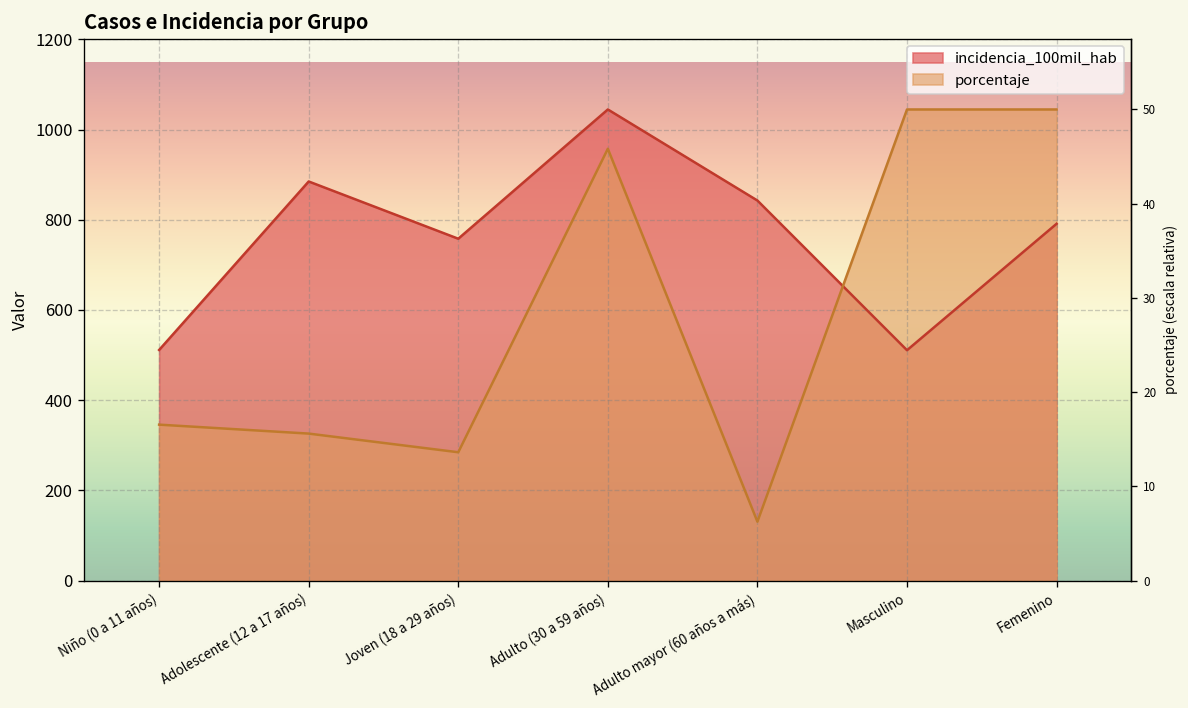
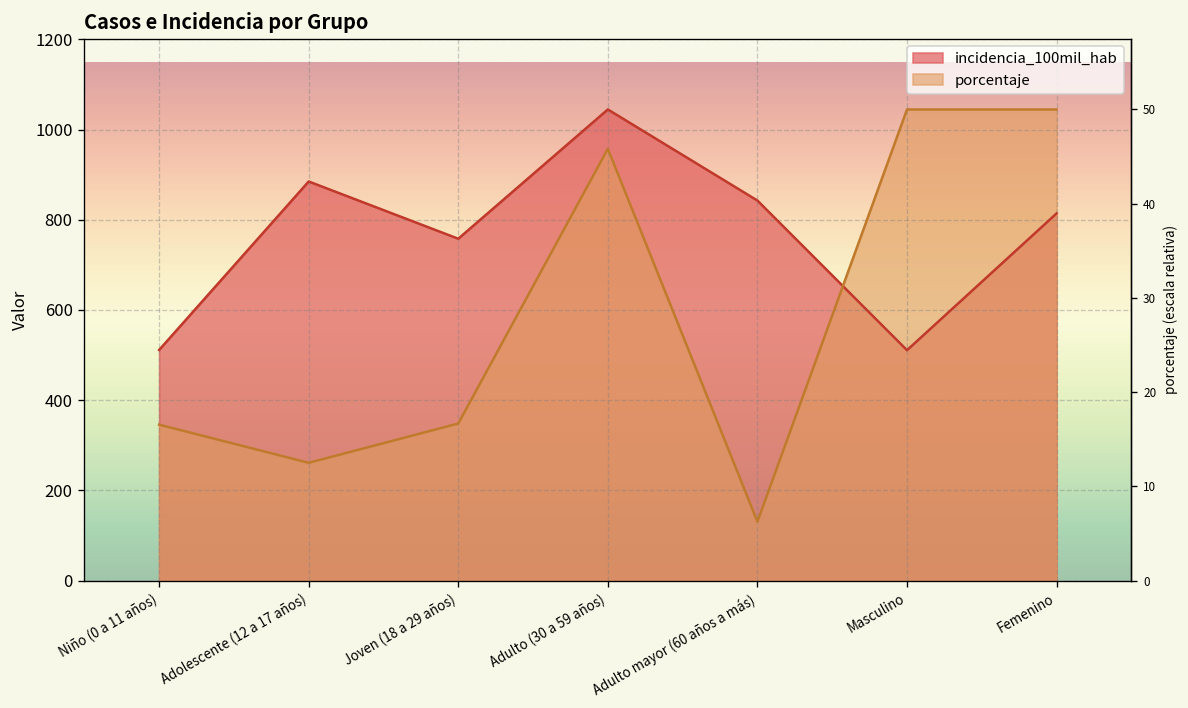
porcentaje, Adolescente (12 a 17 años): 330 -> 260
porcentaje, Joven (18 a 29 años): 280 -> 350
incidencia_100mil_hab, Femenino: 790 -> 810
